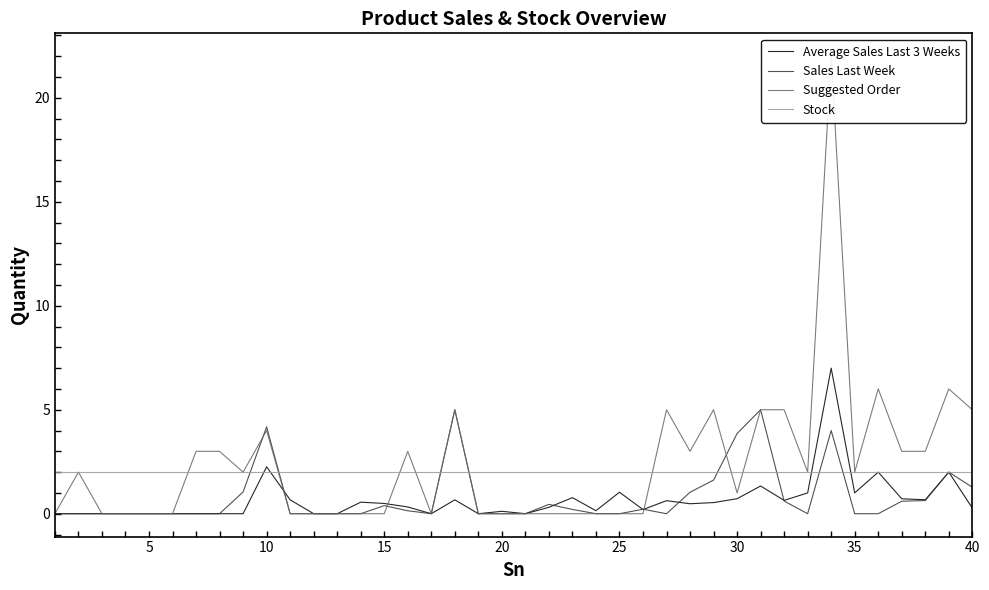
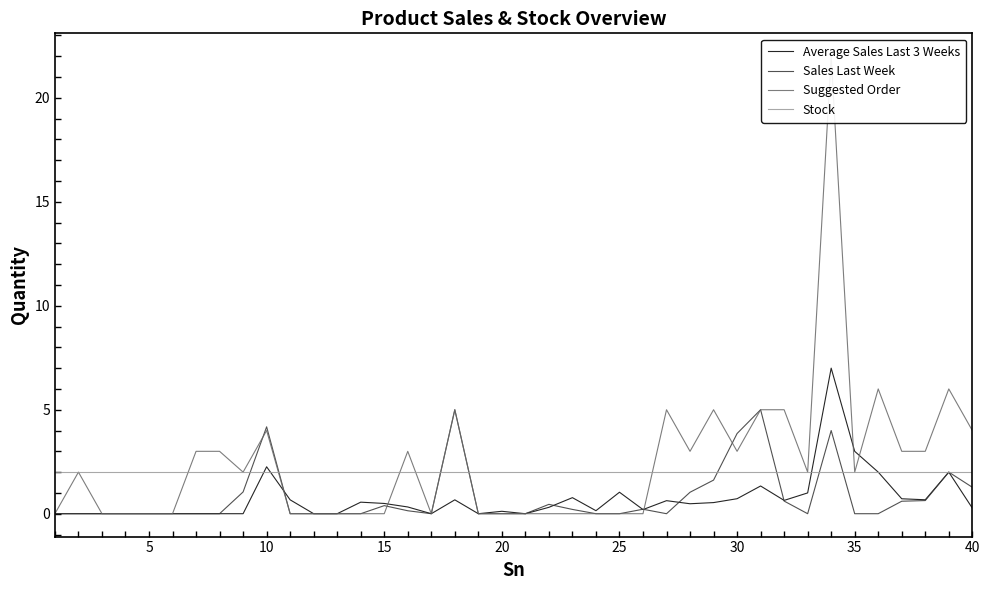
Suggested Order, 30: 1 -> 3
Average Sales Last 3 Weeks, 35: 1 -> 3
Suggested Order, 40: 5 -> 4
